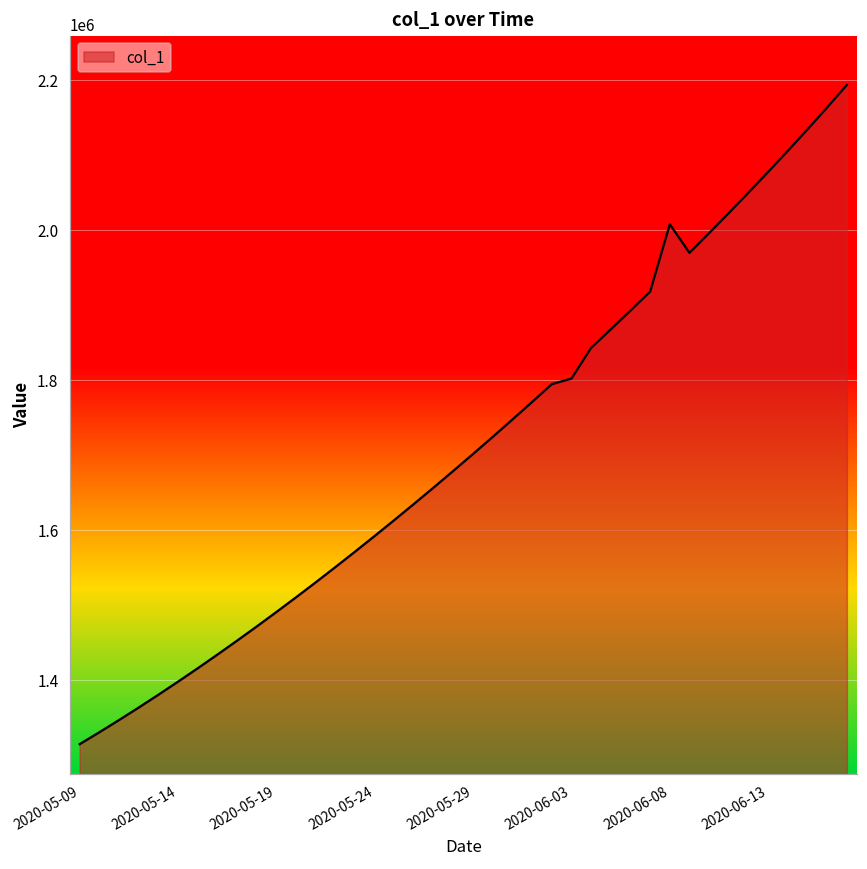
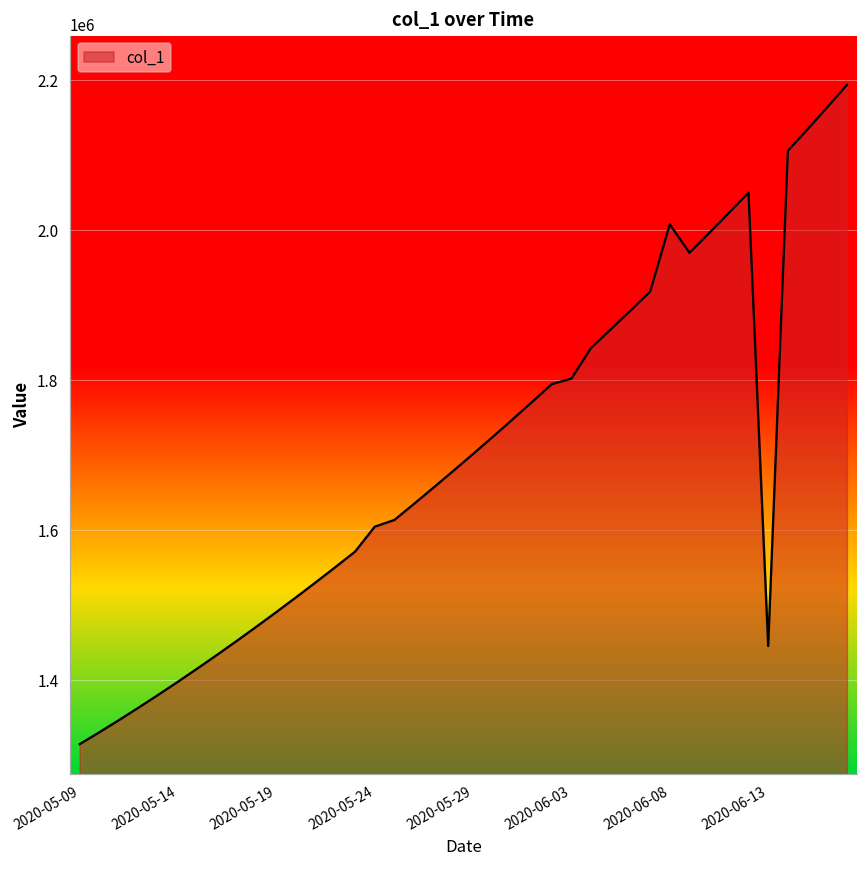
col_1, 2020-05-24: 1590000 -> 1600000
col_1, 2020-06-13: 2080000 -> 1450000
